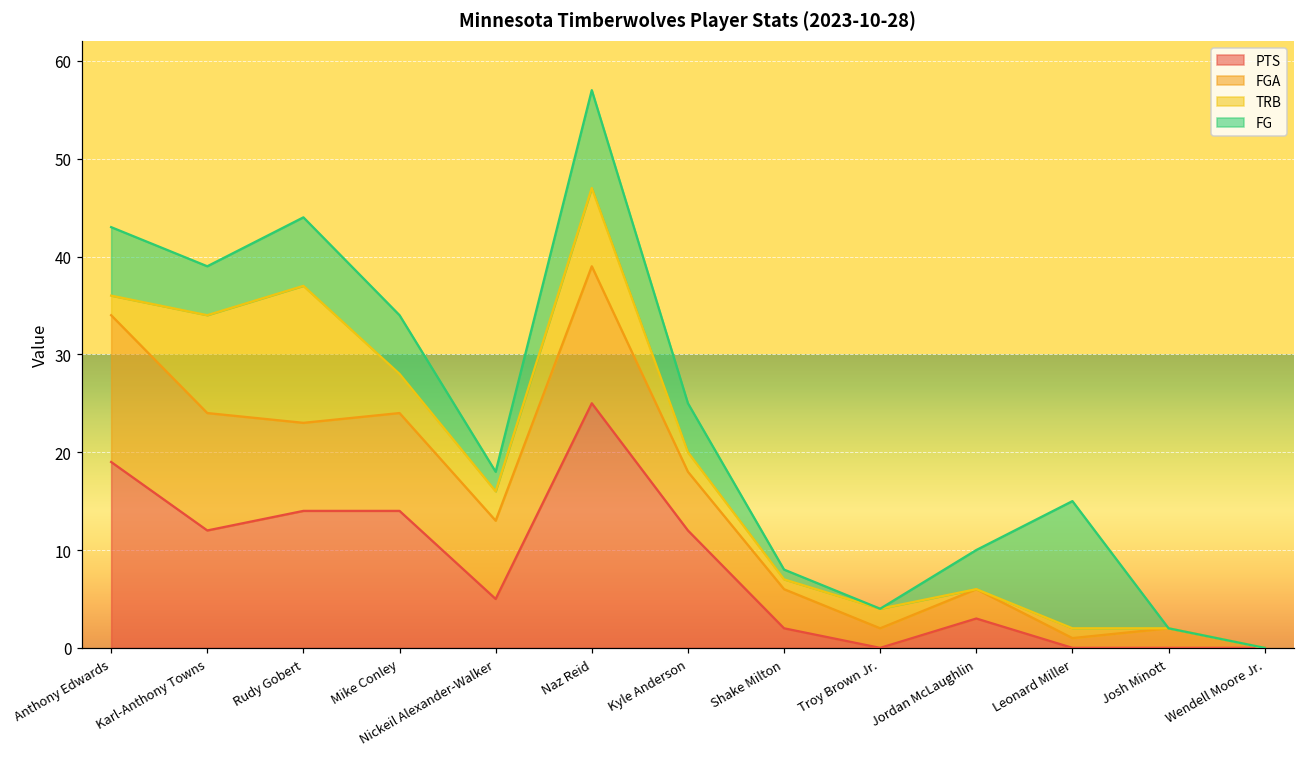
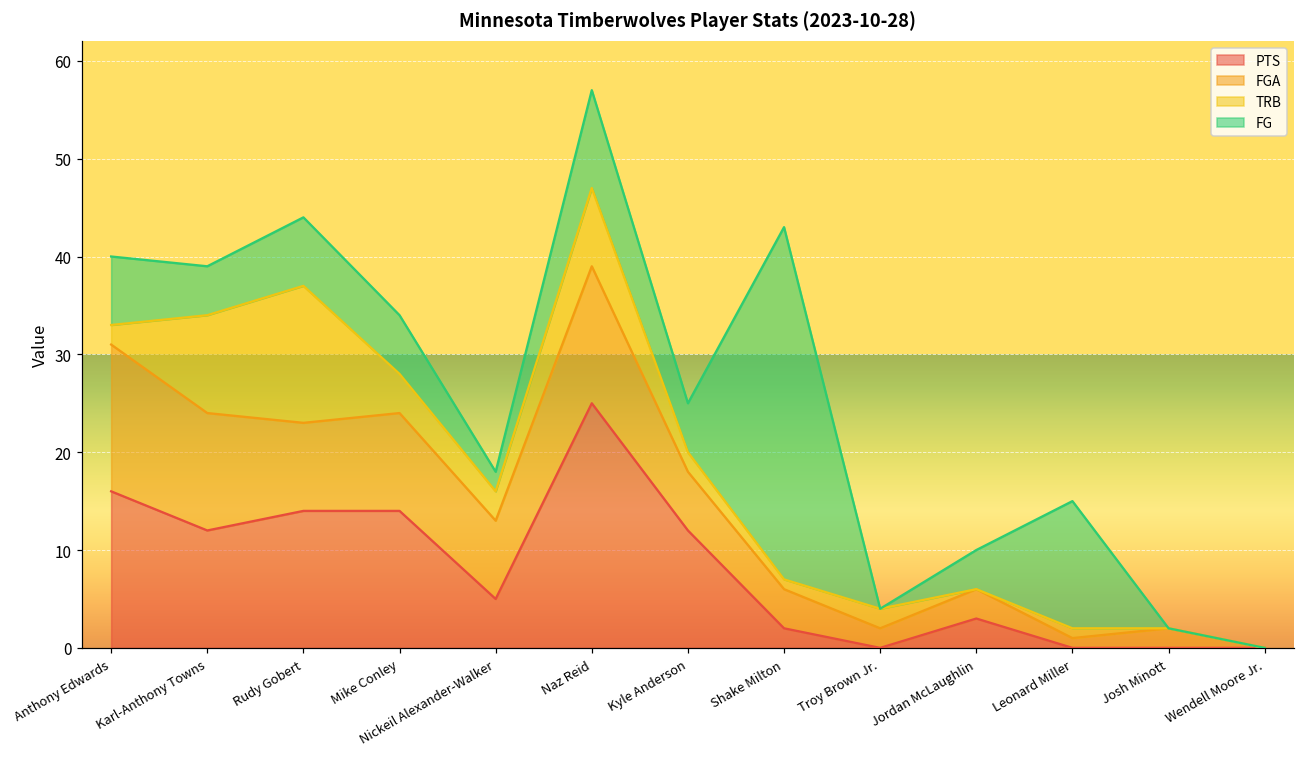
PTS, Anthony Edwards: 19 -> 16
FG, Shake Milton: 1 -> 36
